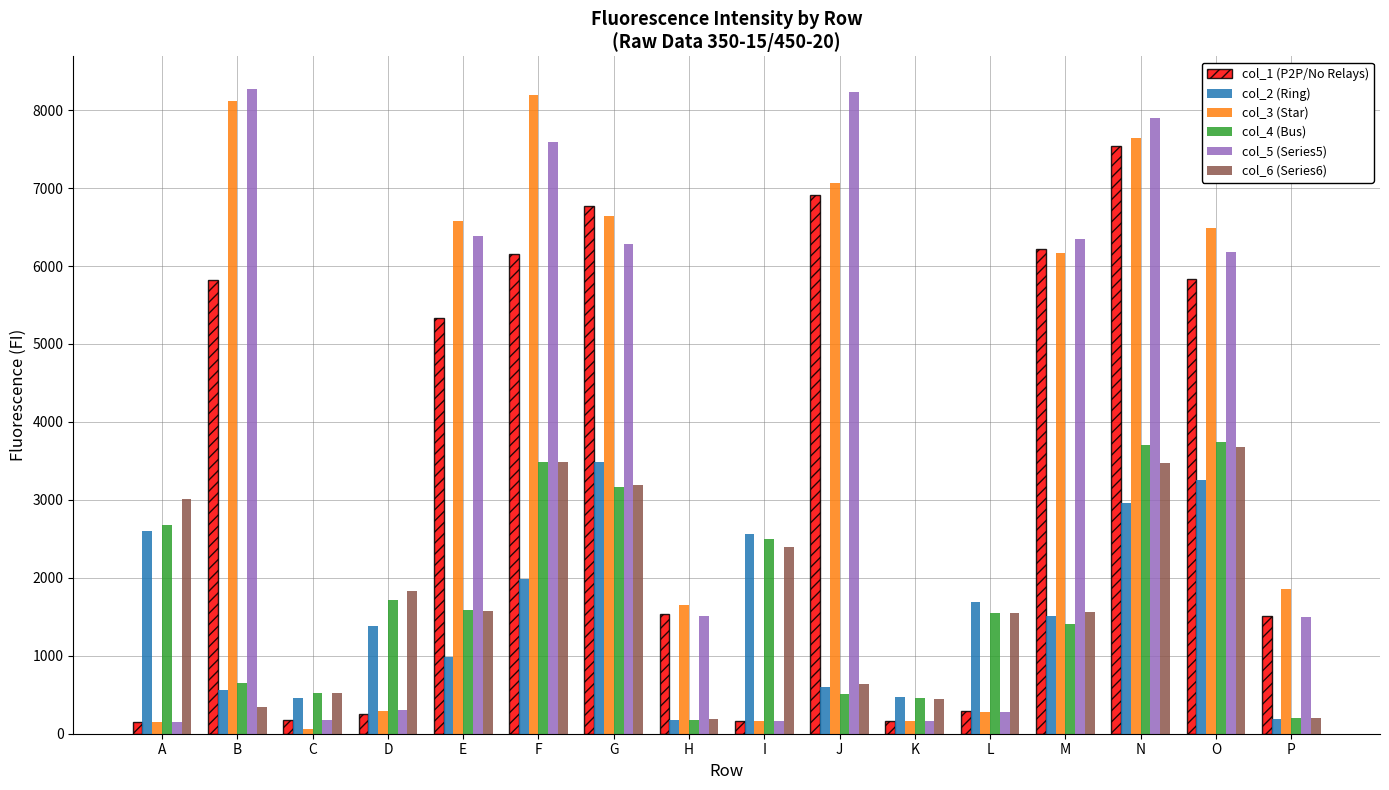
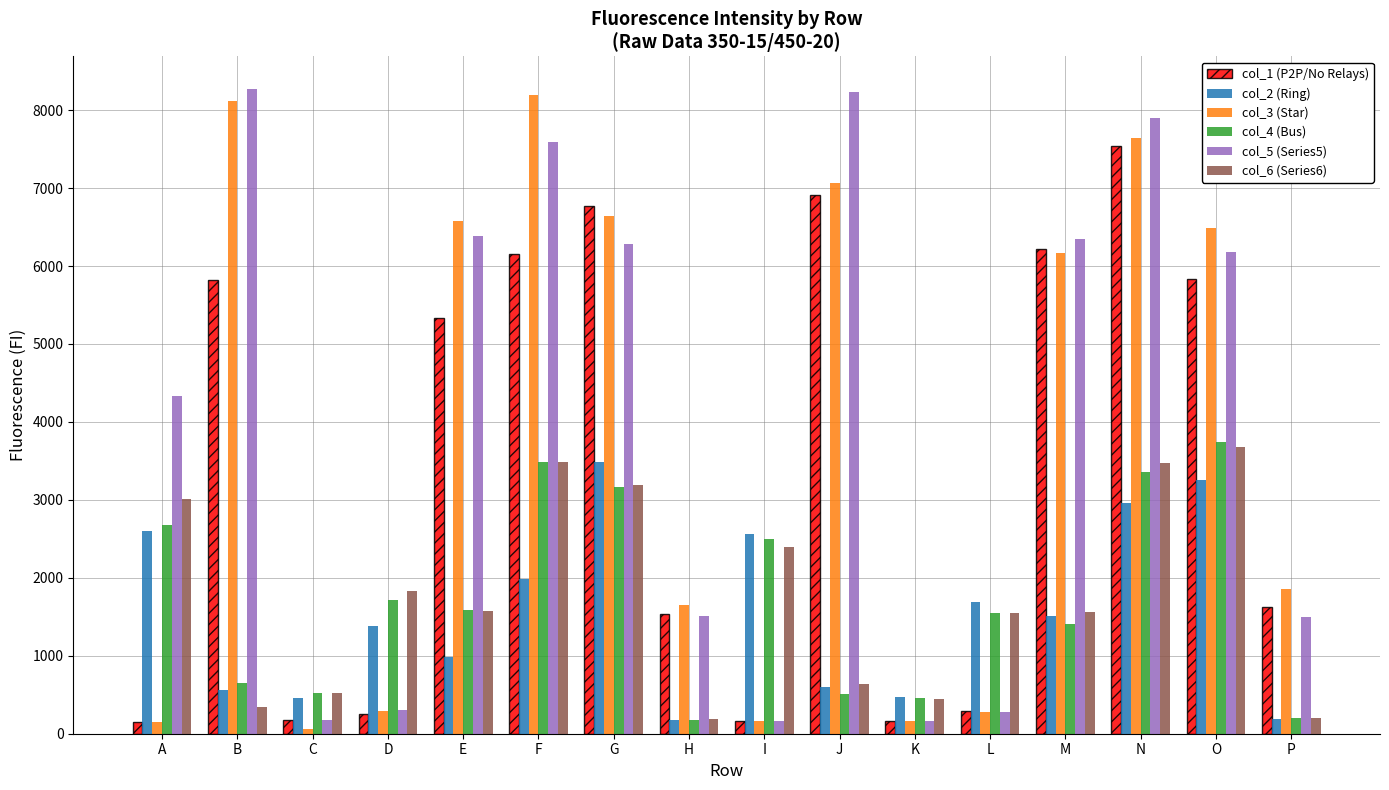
col_5 (Series5), A: 200 -> 4300
col_4 (Bus), N: 3700 -> 3400
col_1 (P2P/No Relays), P: 1500 -> 1600
